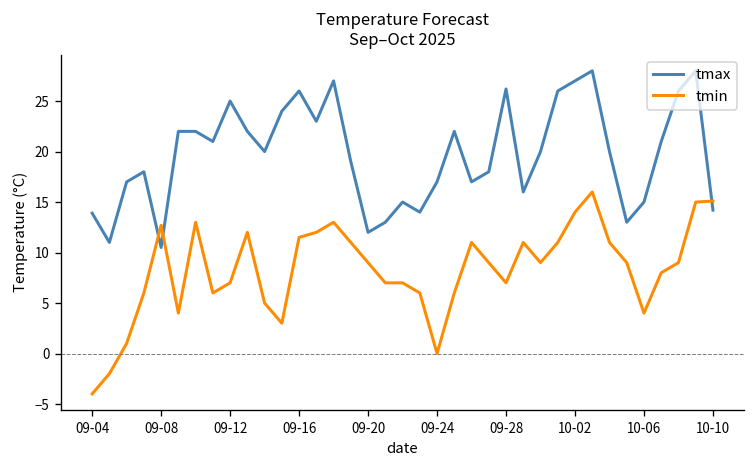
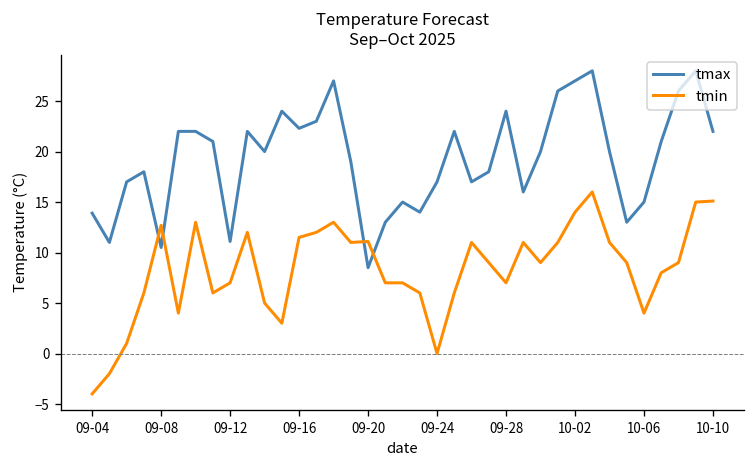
tmax, 09-12: 25 -> 11
tmax, 09-16: 26 -> 22
tmax, 09-20: 12 -> 9
tmin, 09-20: 9 -> 11
tmax, 09-28: 26 -> 24
tmax, 10-10: 14 -> 22
